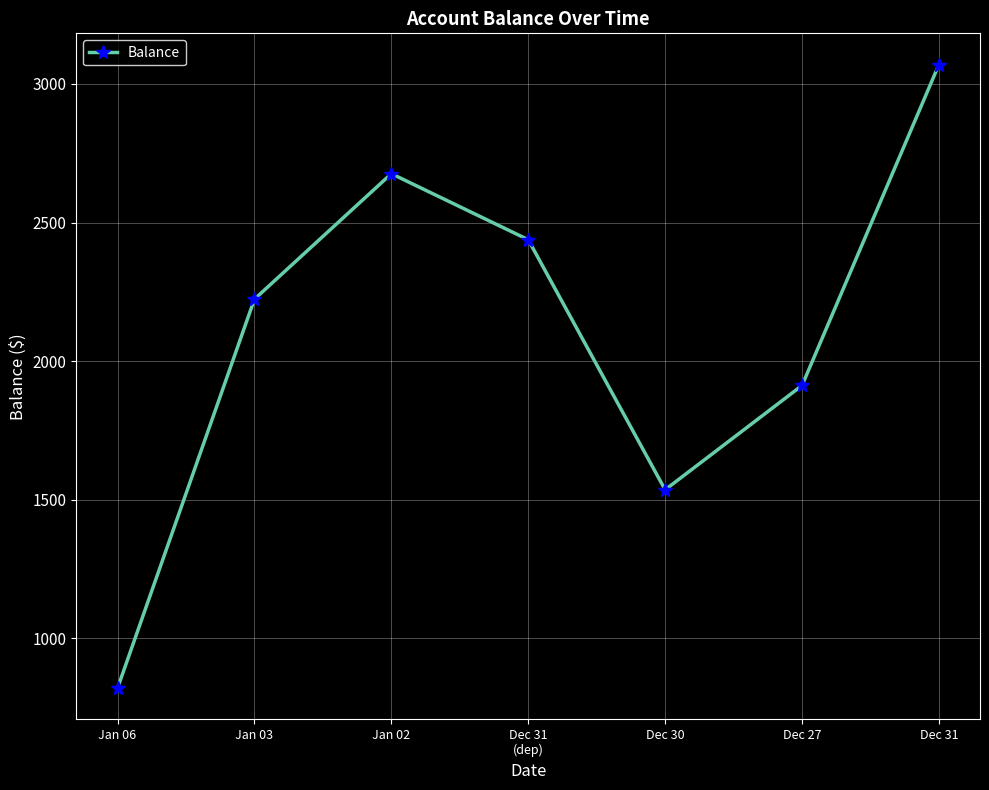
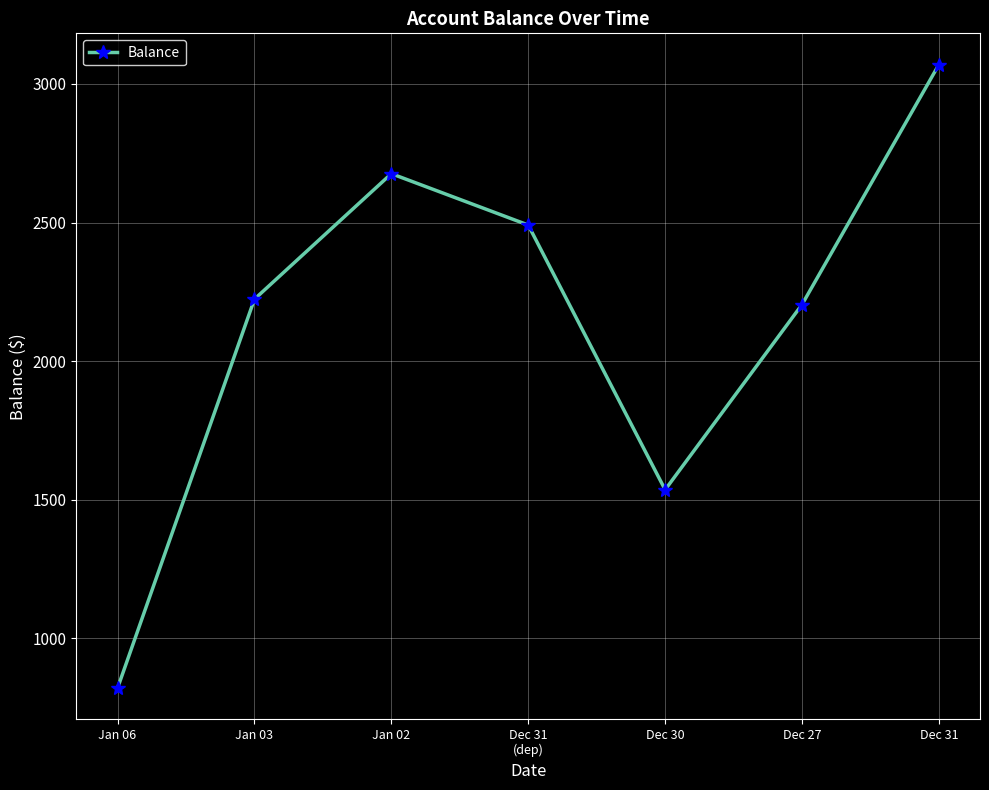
Dec 31 (dep): 2440 -> 2490
Dec 27: 1910 -> 2200
